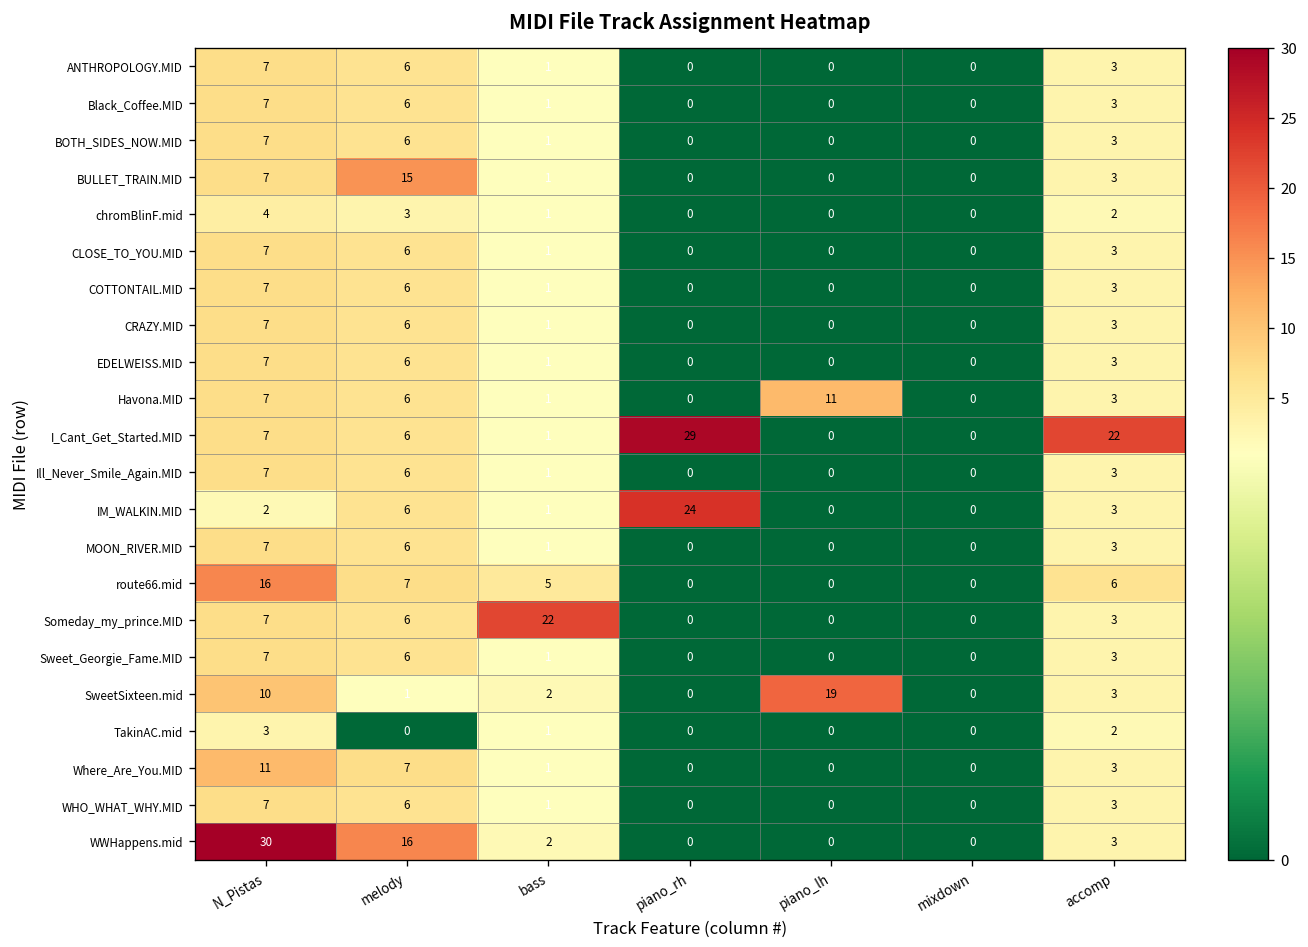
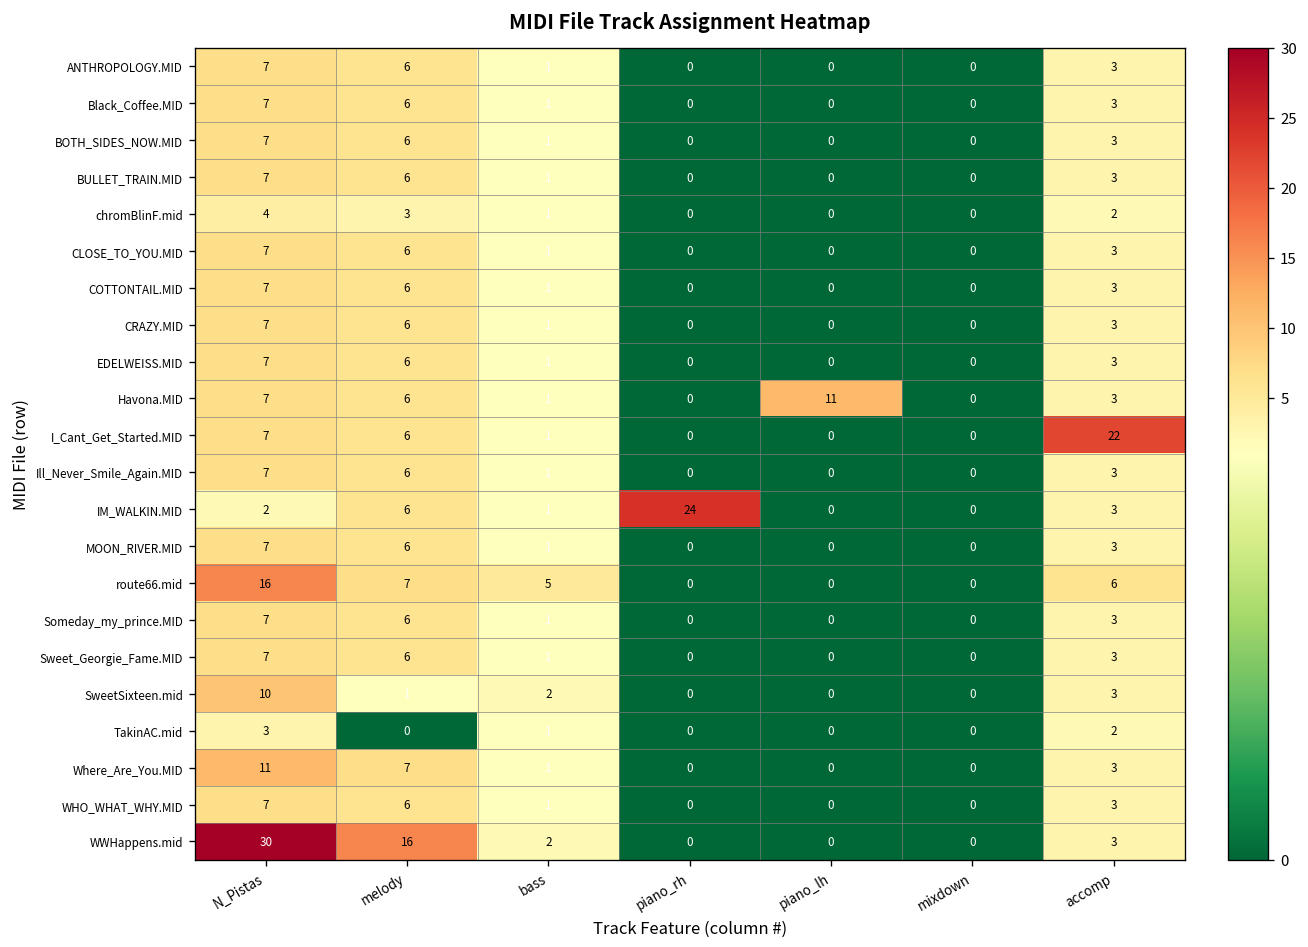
BULLET_TRAIN.MID, melody: 15 -> 6
I_Cant_Get_Started.MID, piano_rh: 29 -> 0
Someday_my_prince.MID, bass: 22 -> 1
SweetSixteen.mid, piano_lh: 19 -> 0
